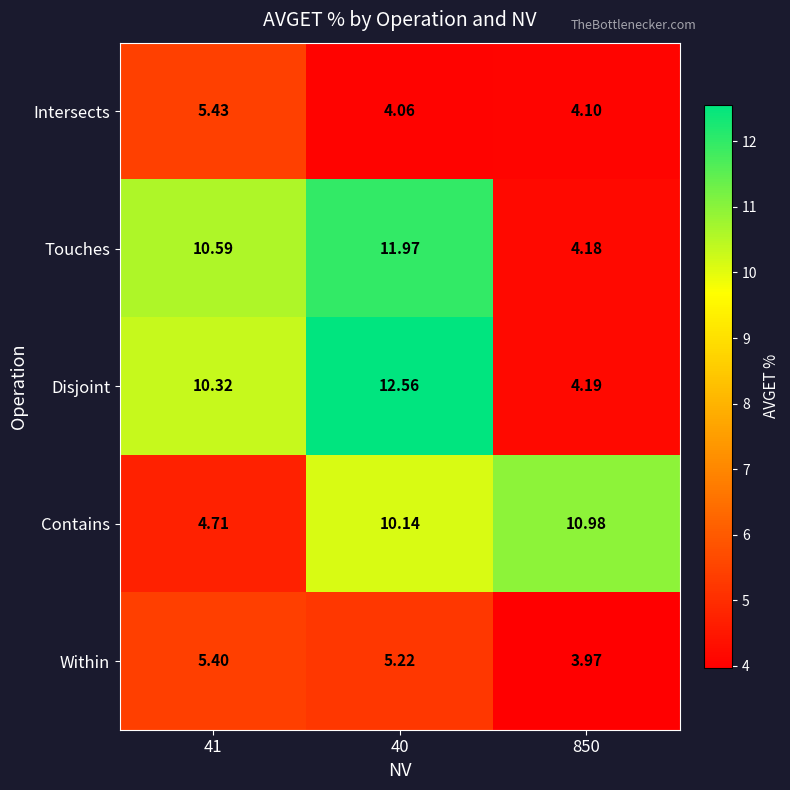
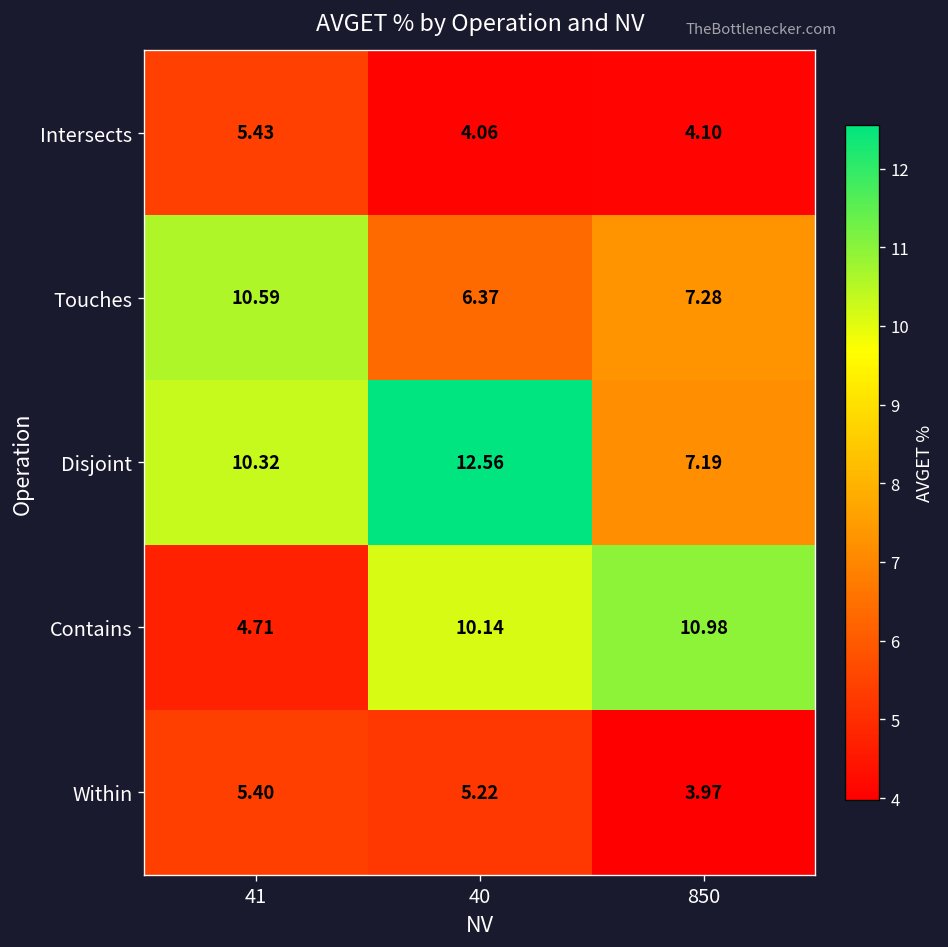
Touches, 40: 11.97 -> 6.37
Touches, 850: 4.18 -> 7.28
Disjoint, 850: 4.19 -> 7.19
